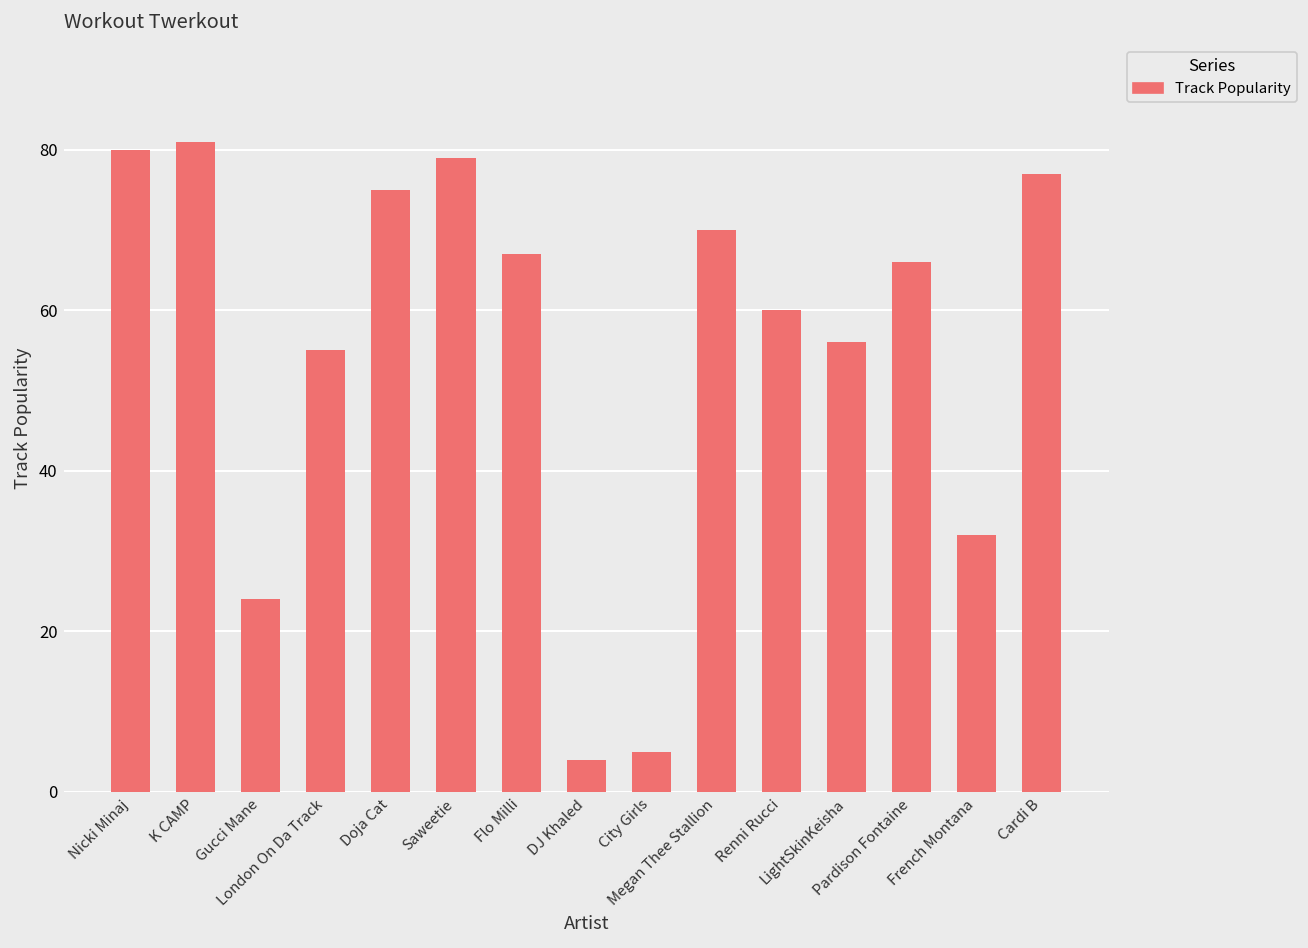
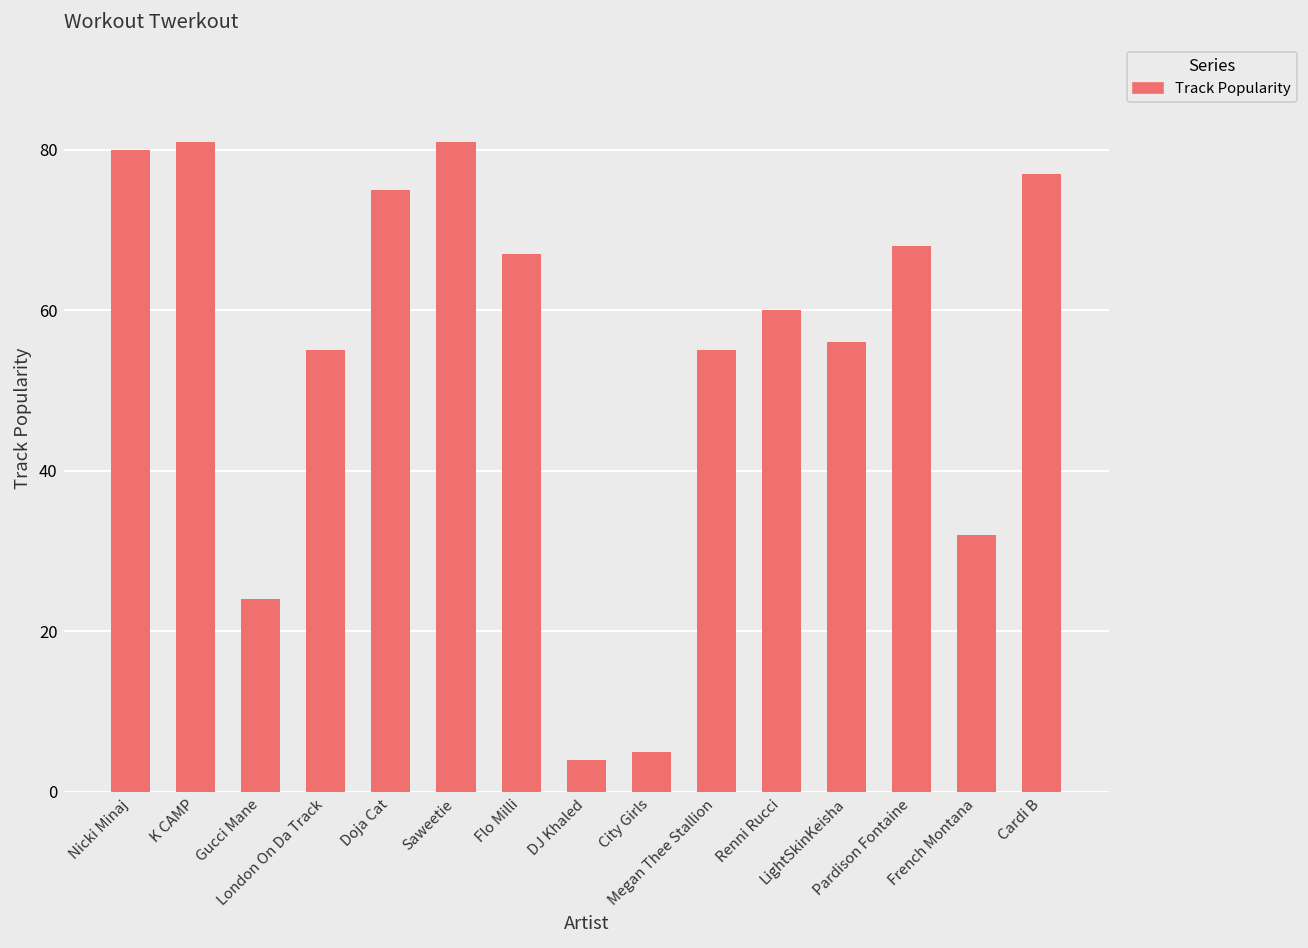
Saweetie: 79 -> 81
Megan Thee Stallion: 70 -> 55
Pardison Fontaine: 66 -> 68
